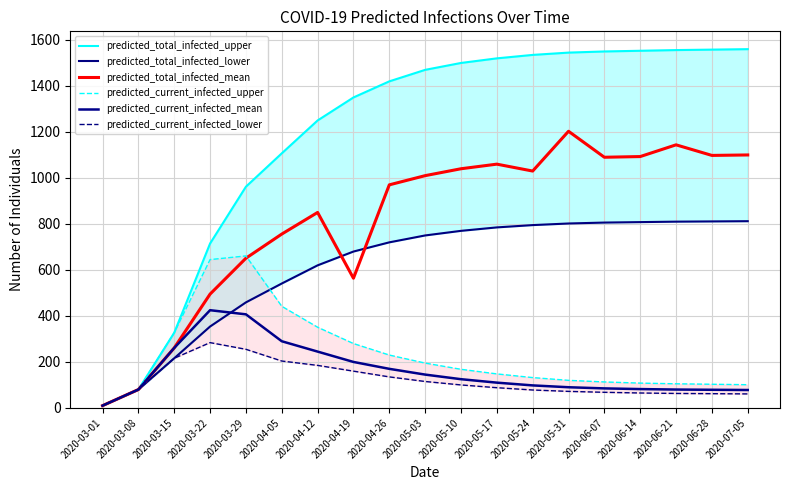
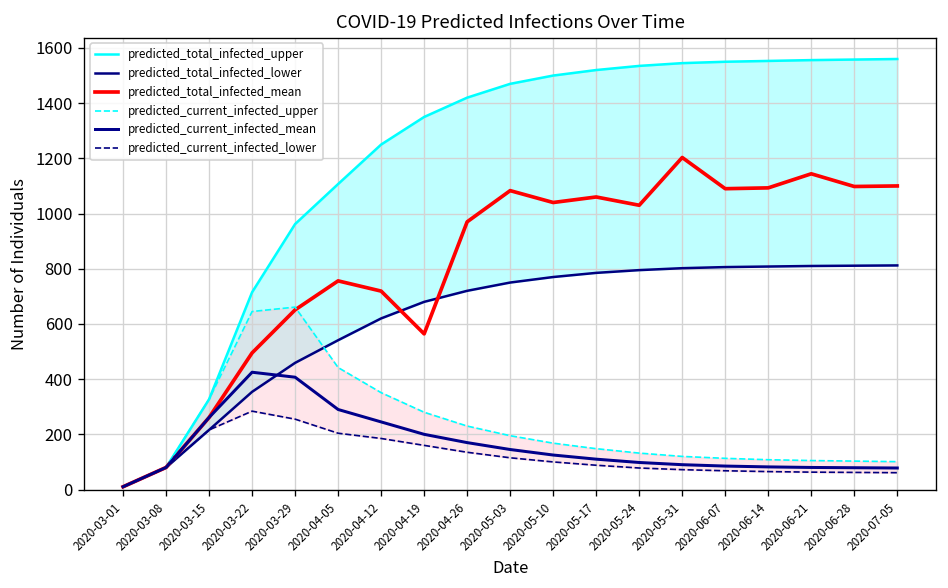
predicted_total_infected_mean, 2020-04-12: 850 -> 720
predicted_total_infected_mean, 2020-05-03: 1010 -> 1080
